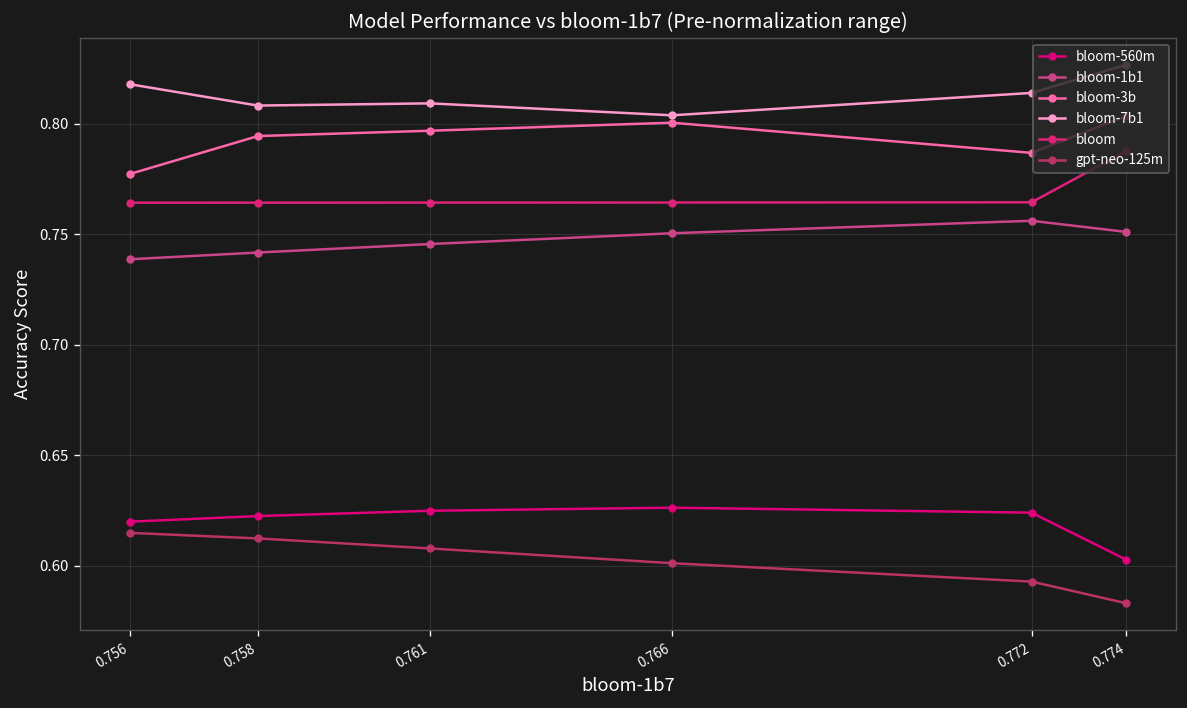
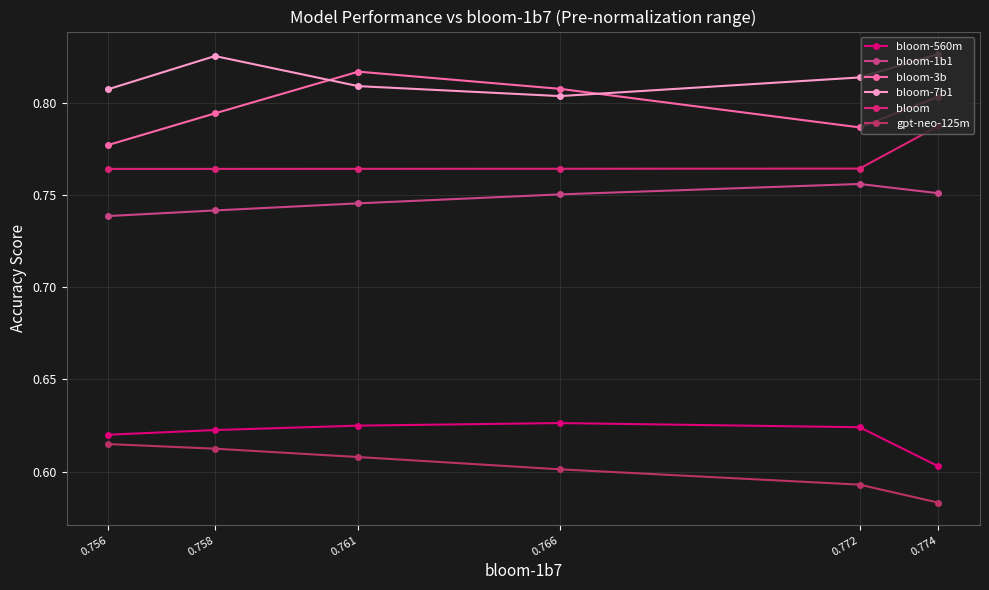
bloom-7b1, 0.756: 0.818 -> 0.808
bloom-7b1, 0.758: 0.808 -> 0.826
bloom-3b, 0.761: 0.797 -> 0.817
bloom-3b, 0.766: 0.800 -> 0.808
